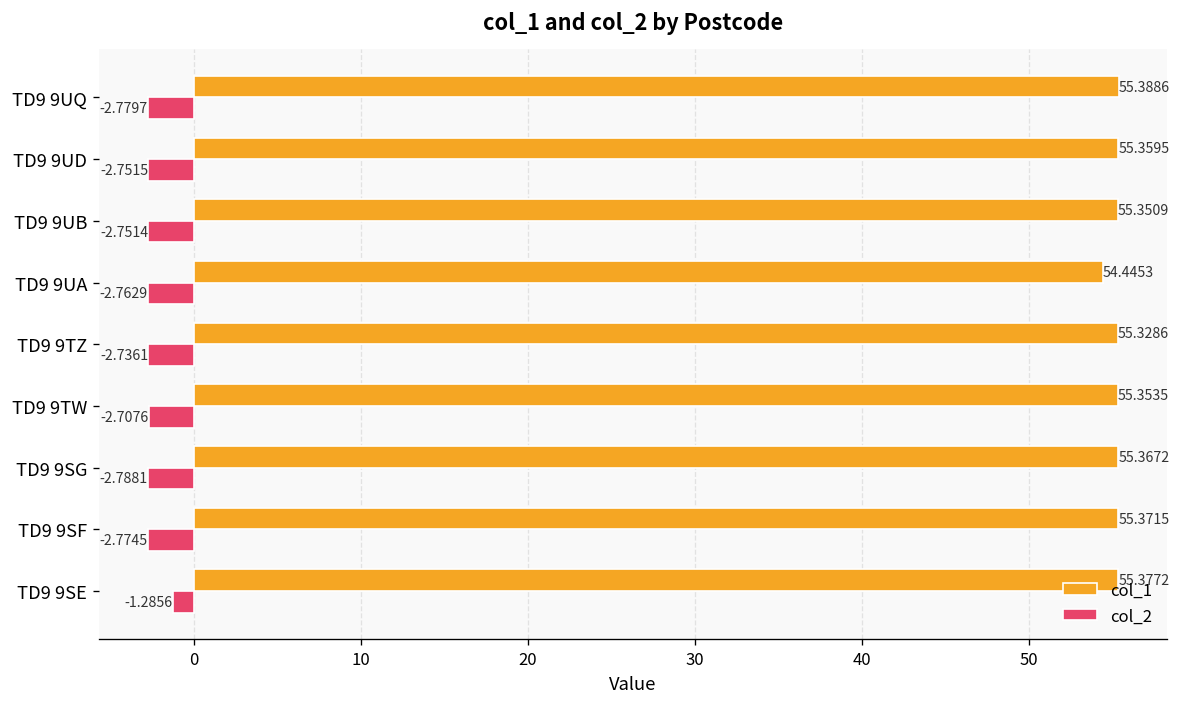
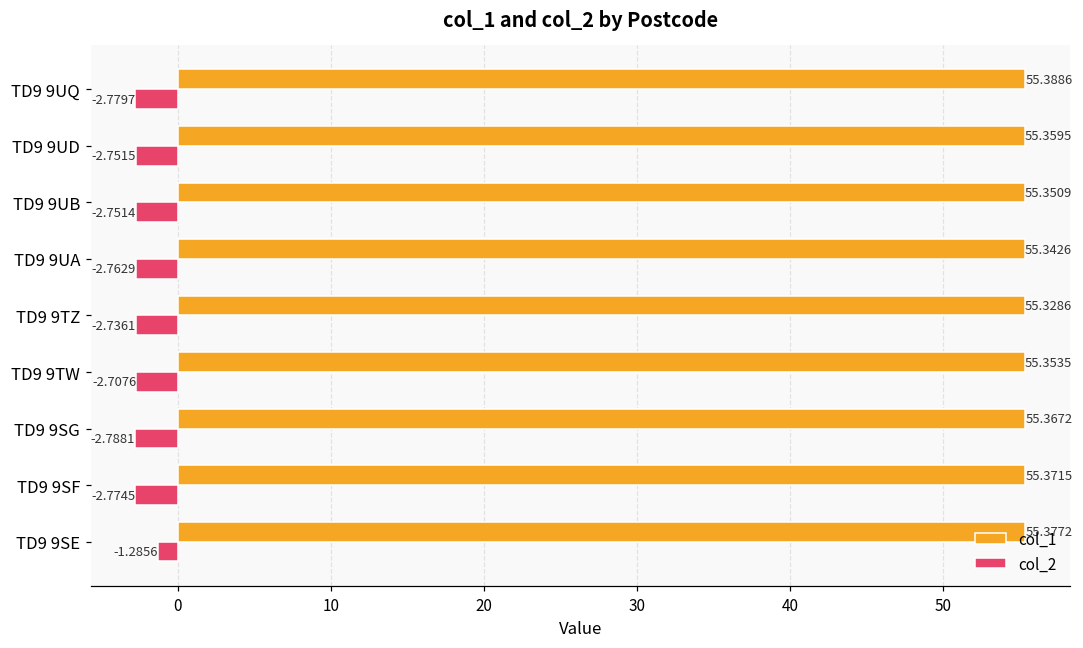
col_1, TD9 9UA: 54.4453 -> 55.3426
